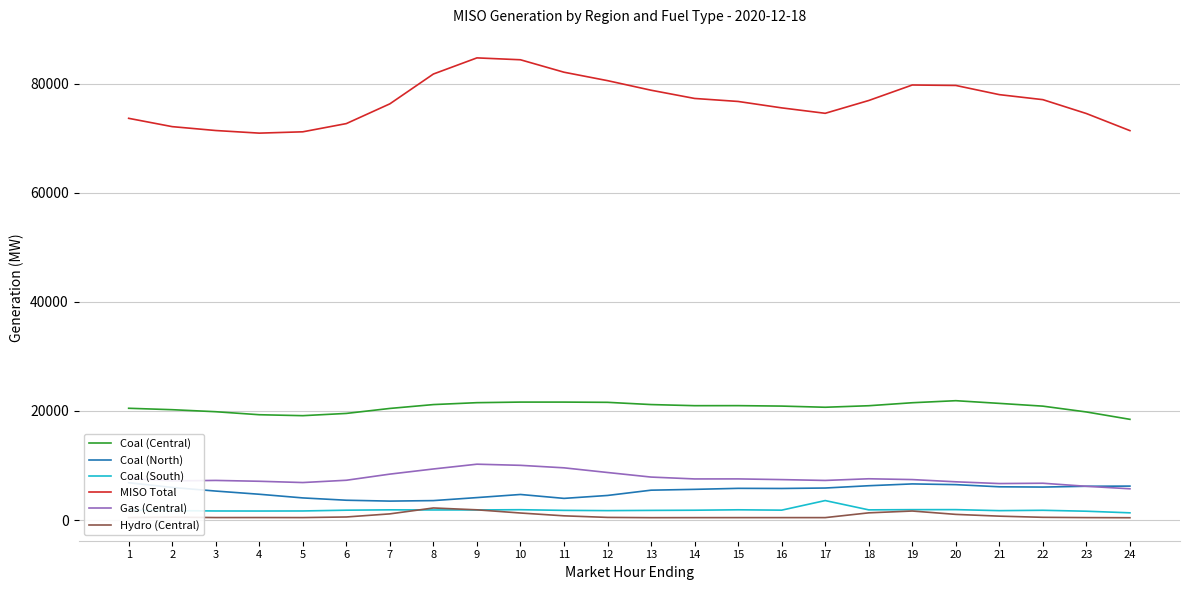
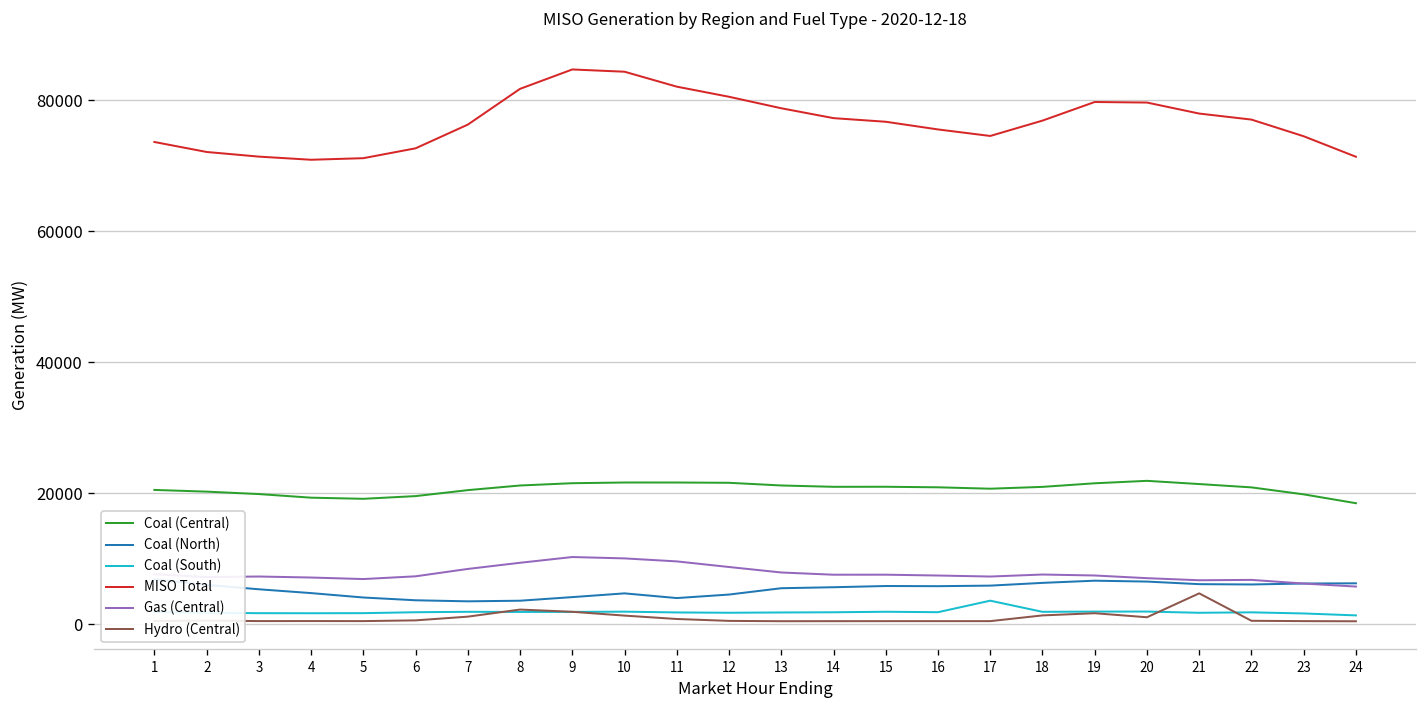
Hydro (Central), 21: 1000 -> 5000
